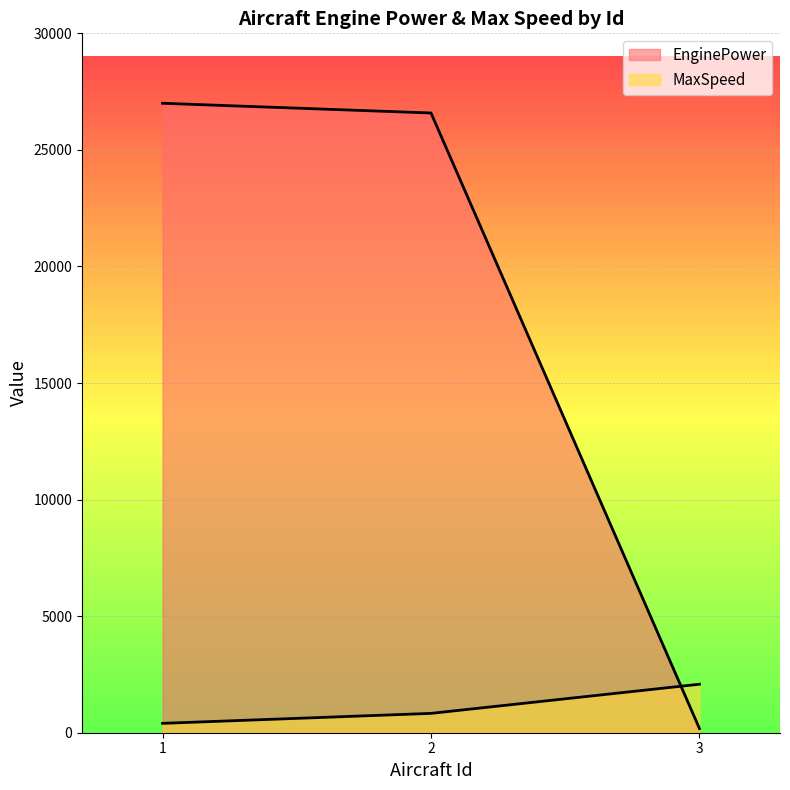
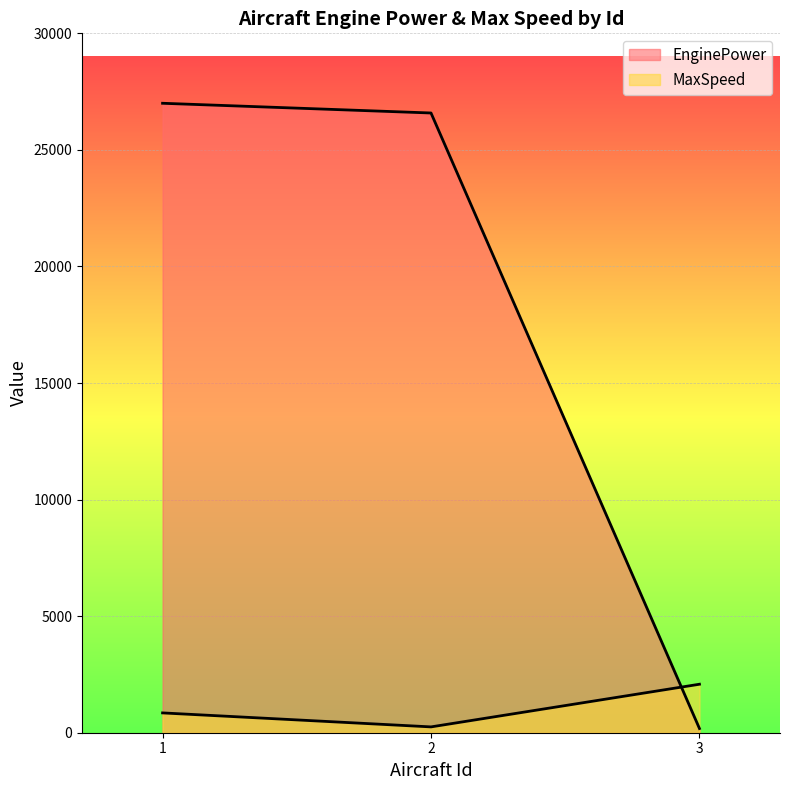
MaxSpeed, 1: 400 -> 900
MaxSpeed, 2: 800 -> 300
